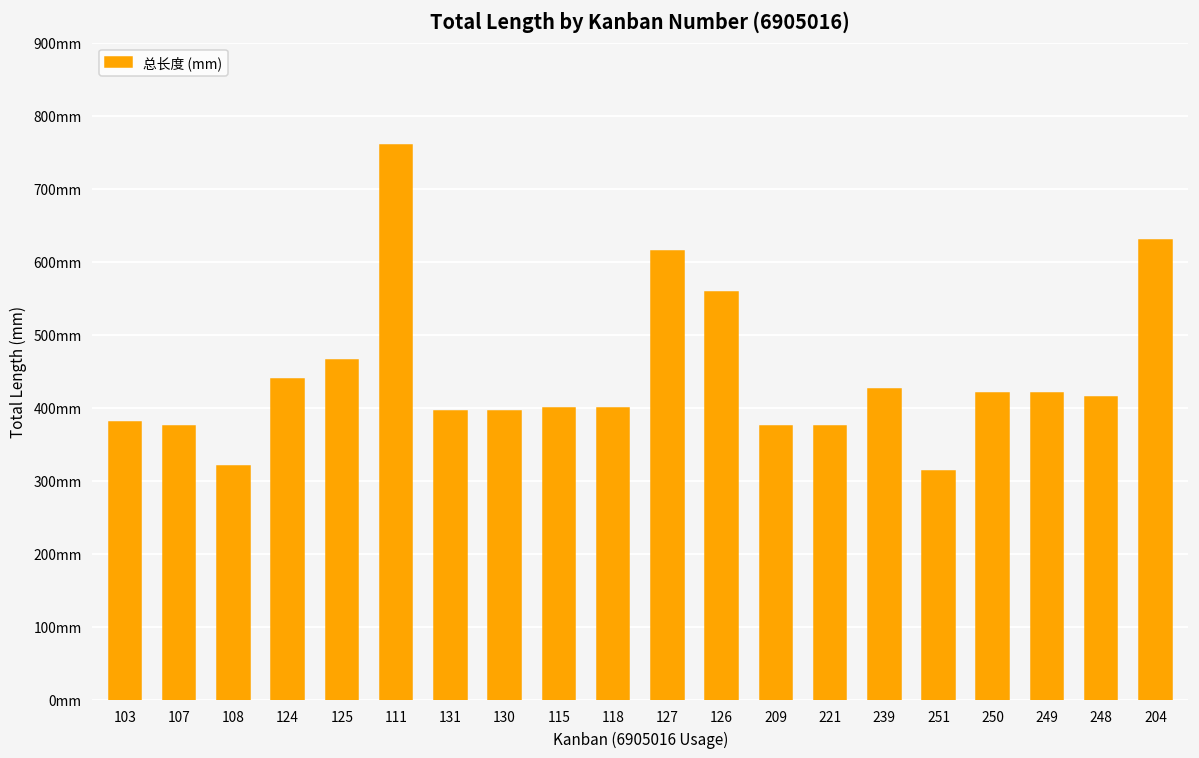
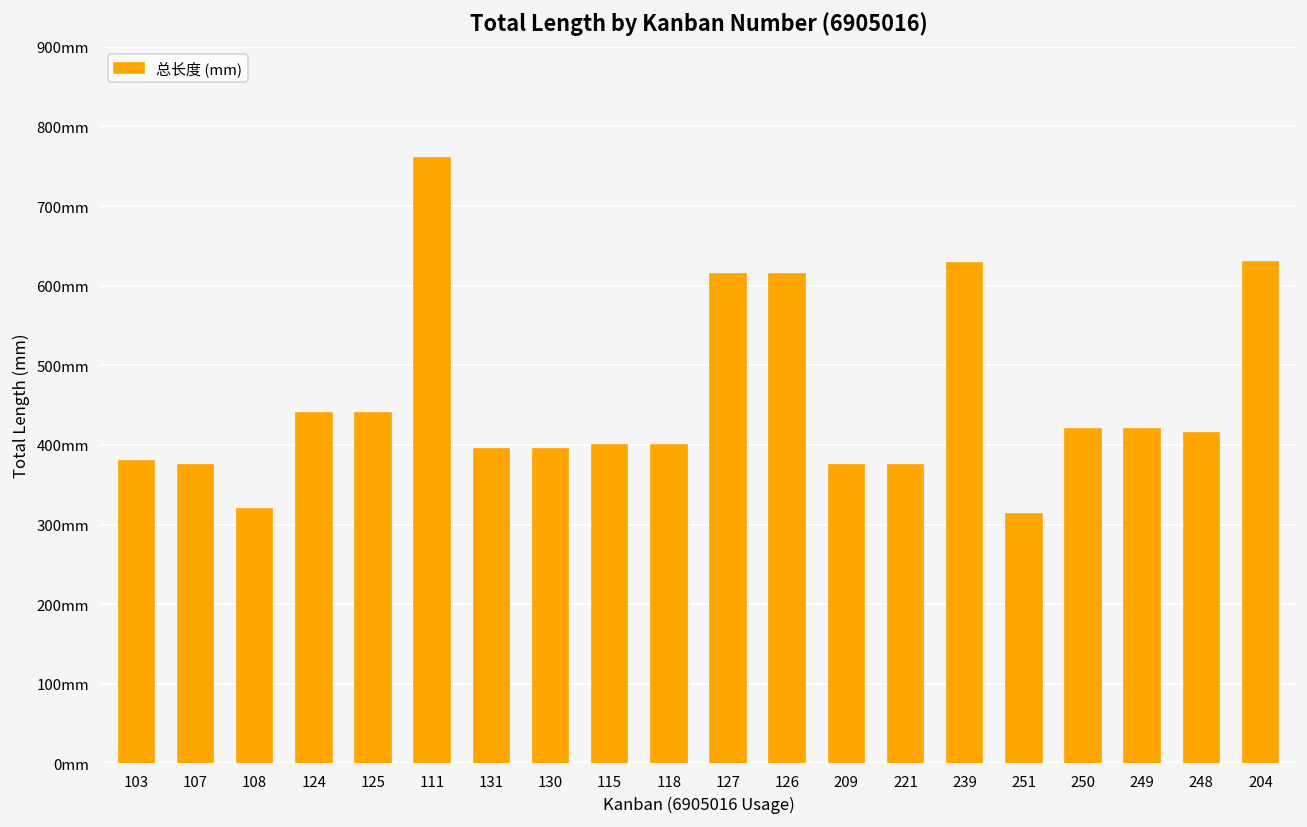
125: 470mm -> 440mm
126: 560mm -> 620mm
239: 430mm -> 630mm
